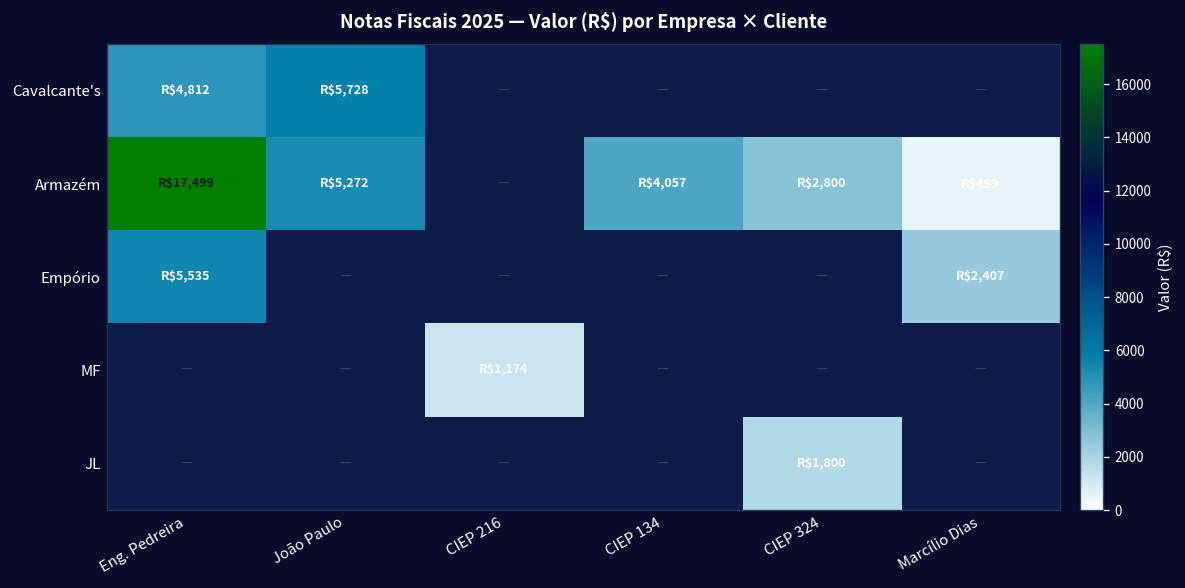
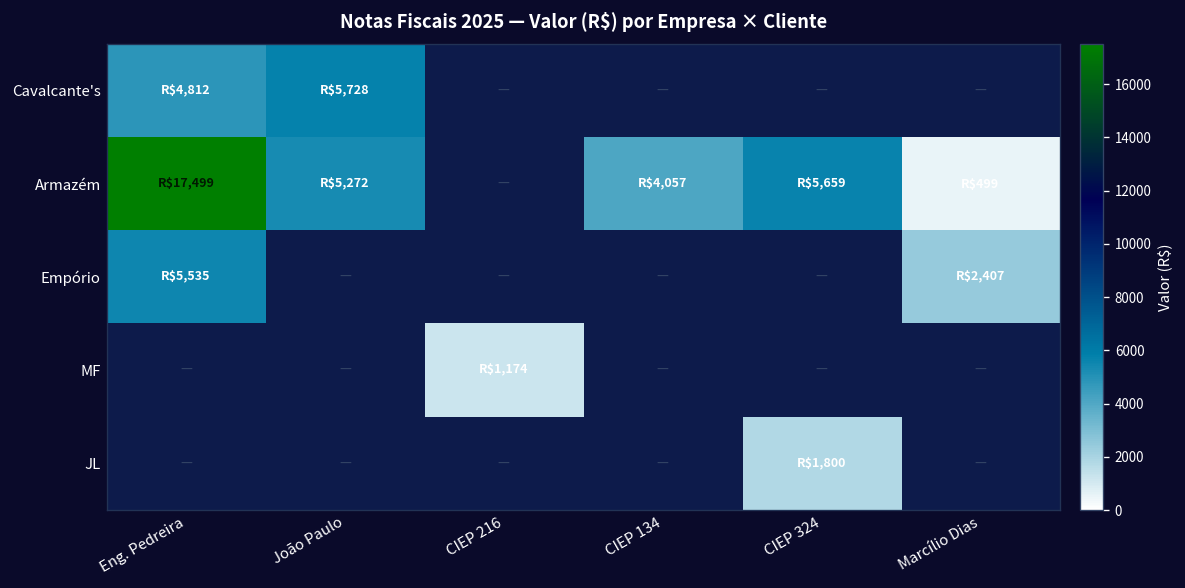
Armazém, CIEP 324: $2,800 -> $5,659
